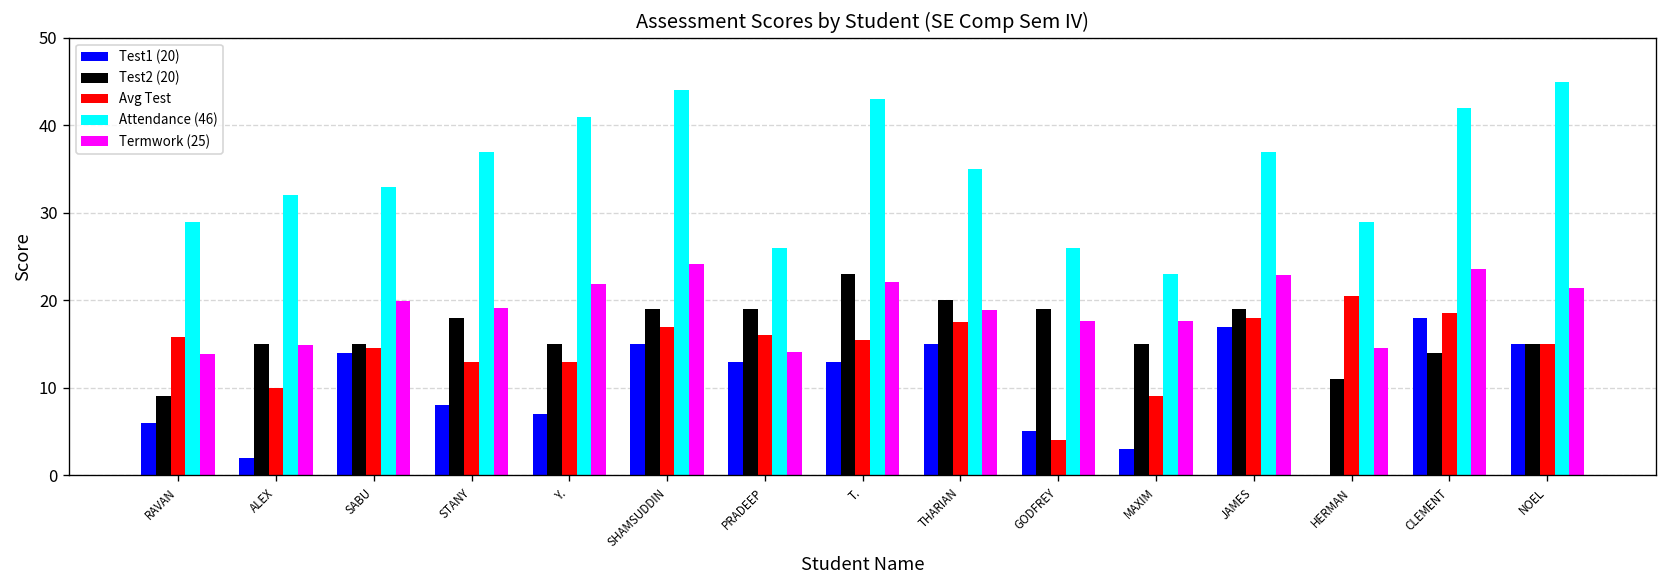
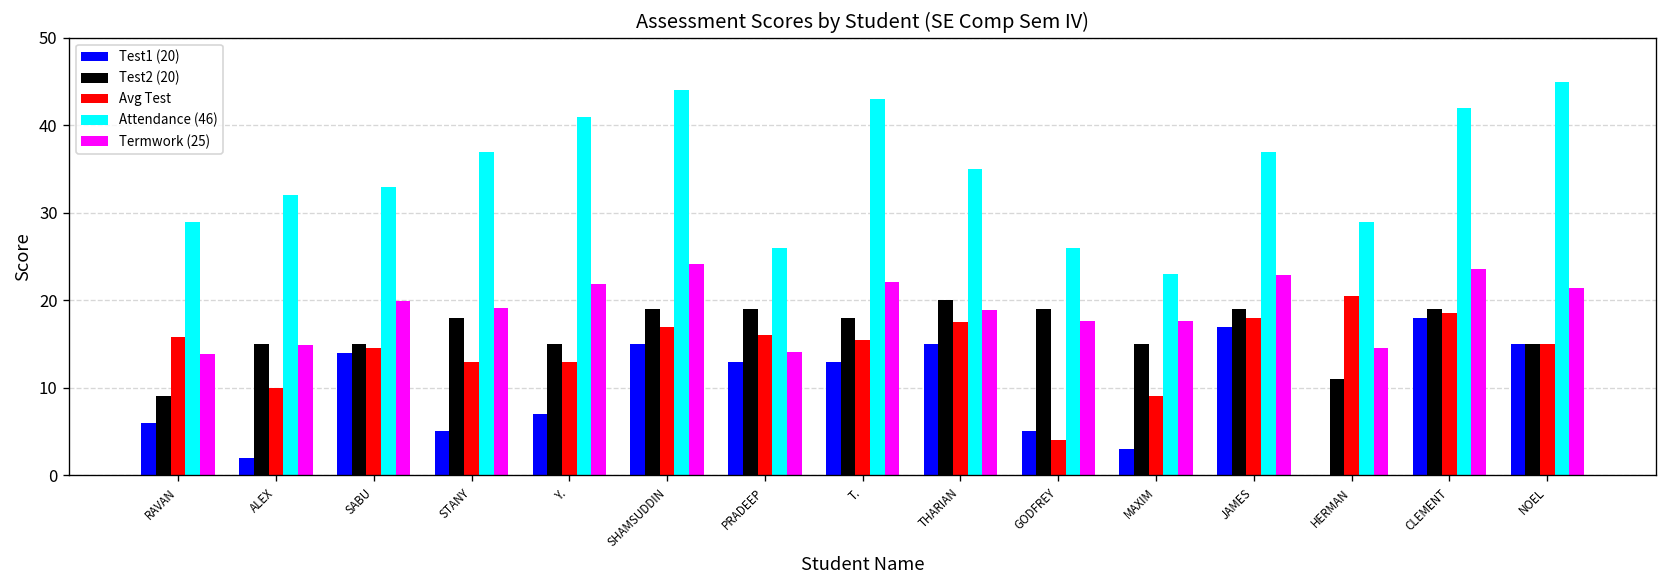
Test1 (20), STANY: 8 -> 5
Test2 (20), T.: 23 -> 18
Test2 (20), CLEMENT: 14 -> 19
